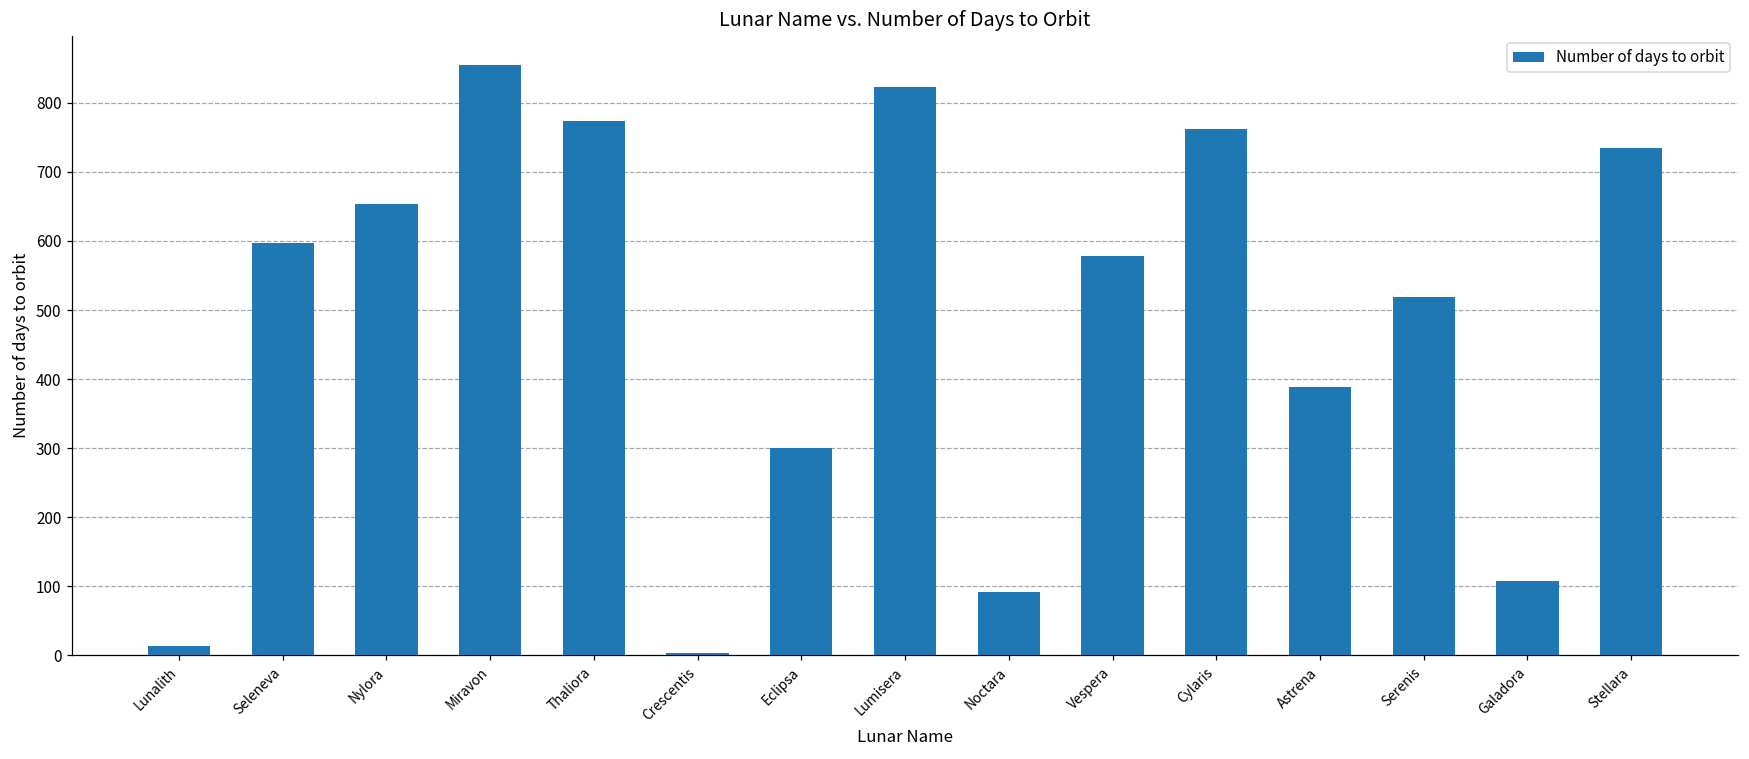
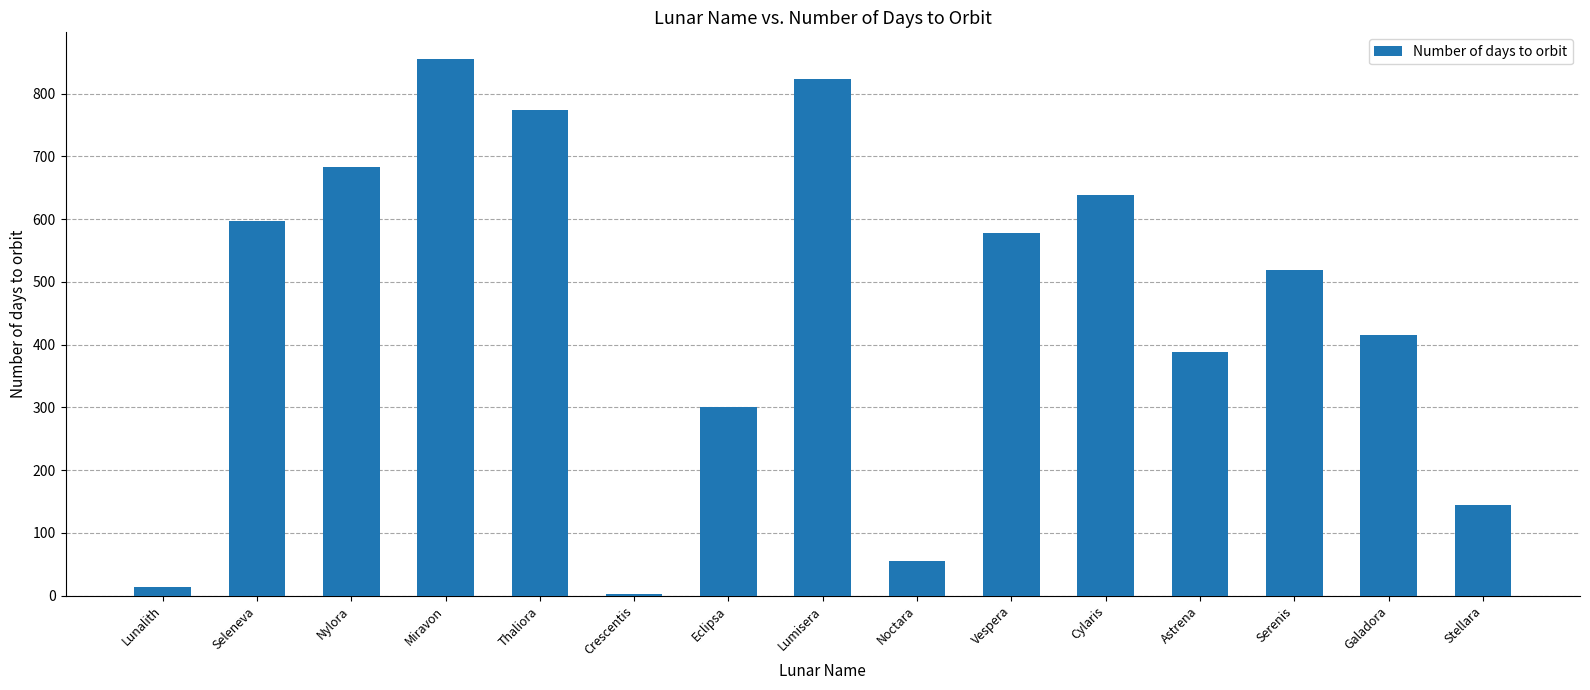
Nylora: 650 -> 680
Noctara: 90 -> 60
Cylaris: 760 -> 640
Galadora: 110 -> 420
Stellara: 730 -> 140
